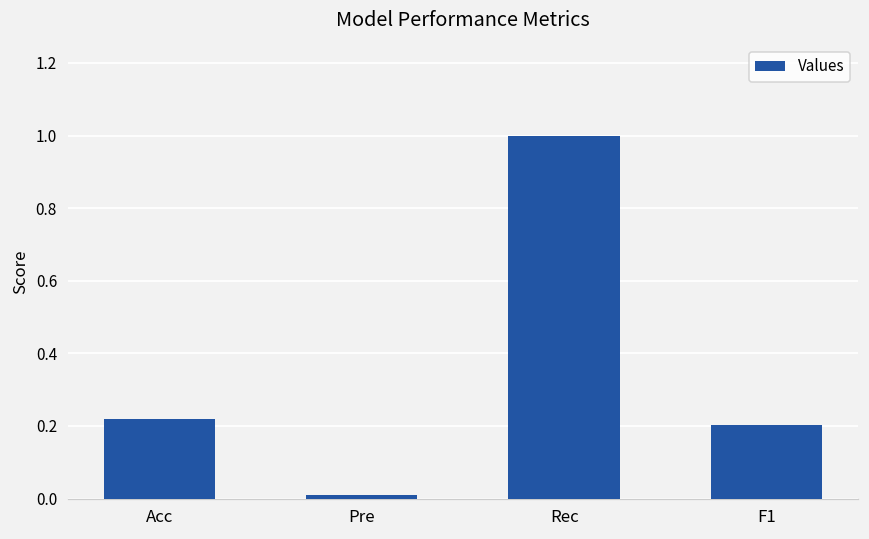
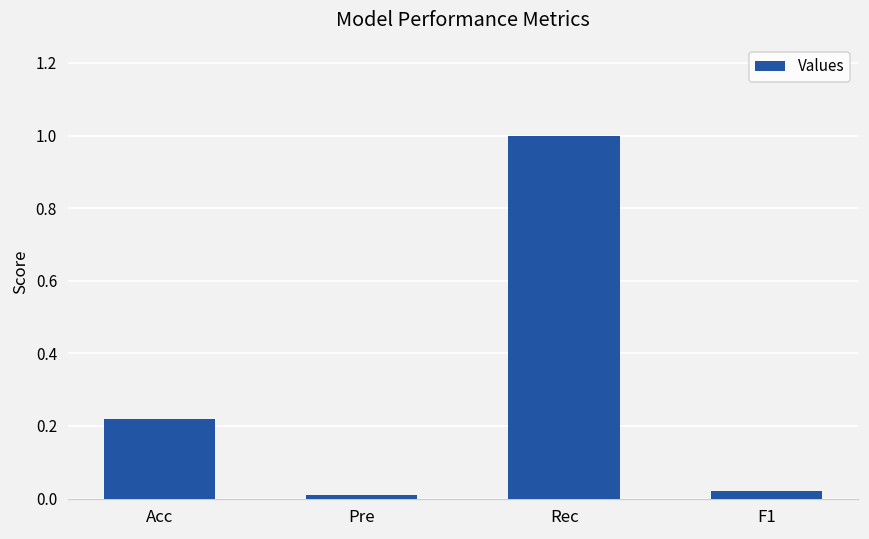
F1: 0.20 -> 0.02
